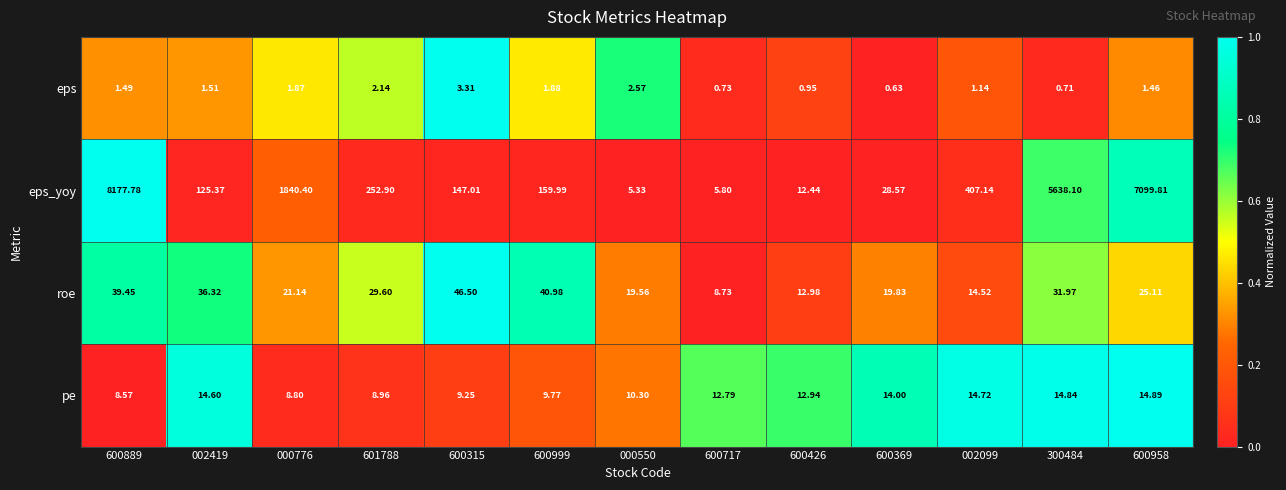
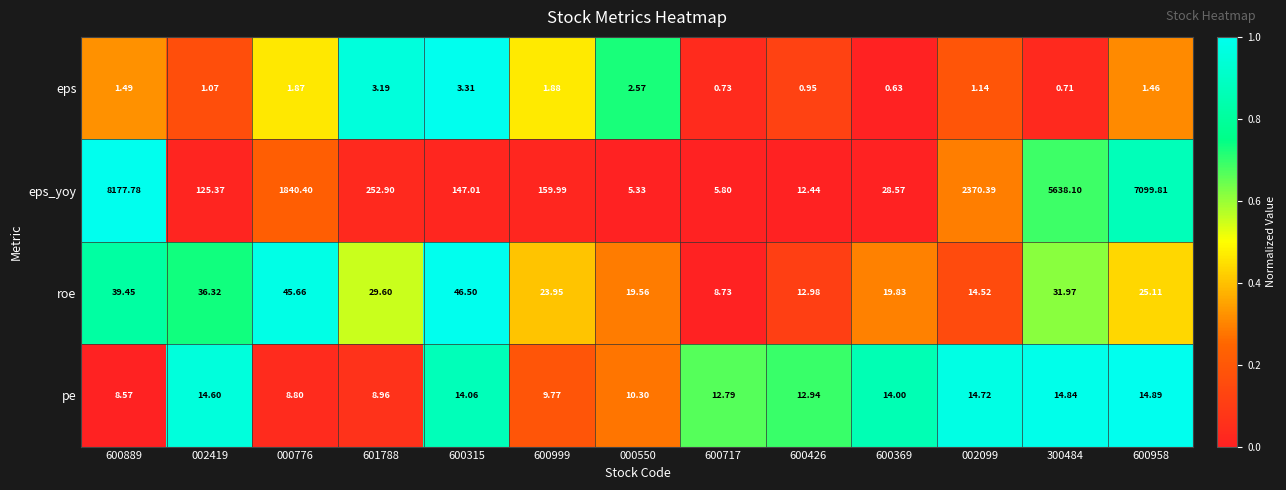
eps, 002419: 1.51 -> 1.07
eps, 601788: 2.14 -> 3.19
eps_yoy, 002099: 407.14 -> 2370.39
roe, 000776: 21.14 -> 45.66
roe, 600999: 40.98 -> 23.95
pe, 600315: 9.25 -> 14.06
